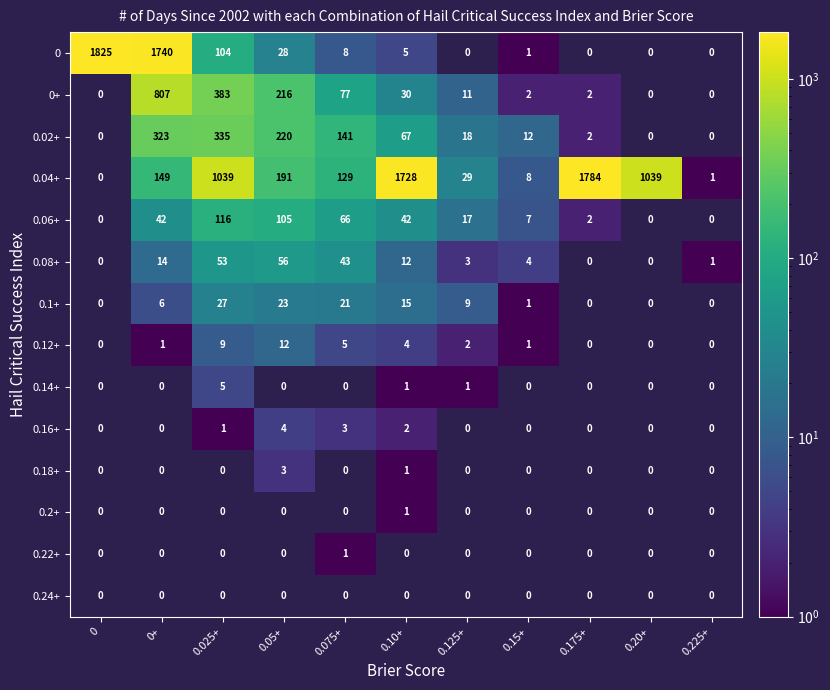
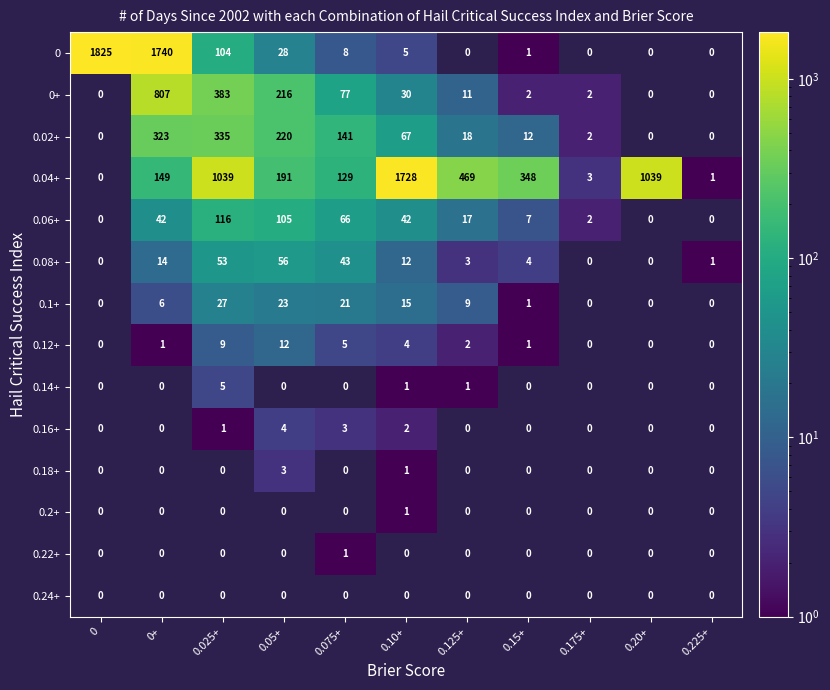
0.04+, 0.125+: 29 -> 469
0.04+, 0.15+: 8 -> 348
0.04+, 0.175+: 1784 -> 3
